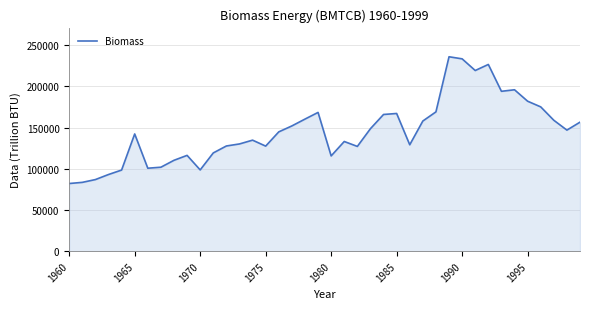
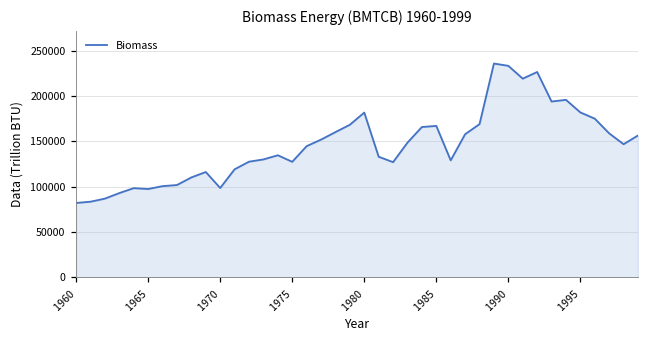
1965: 140000 -> 100000
1980: 120000 -> 180000
